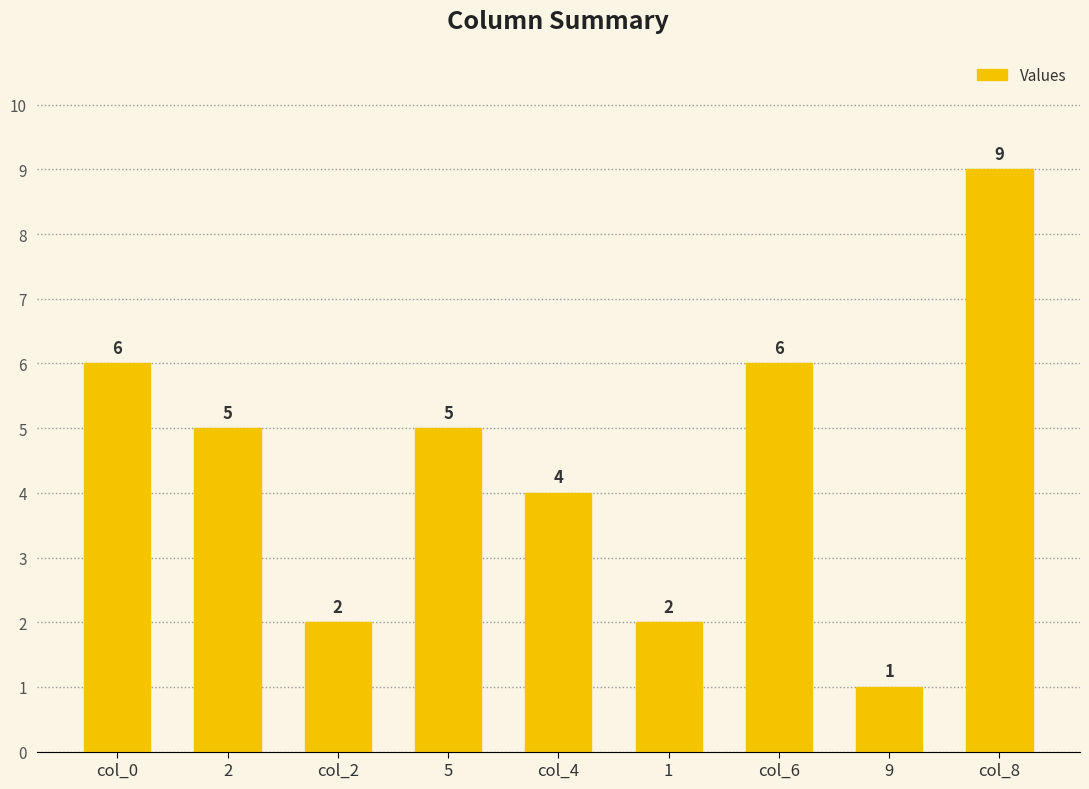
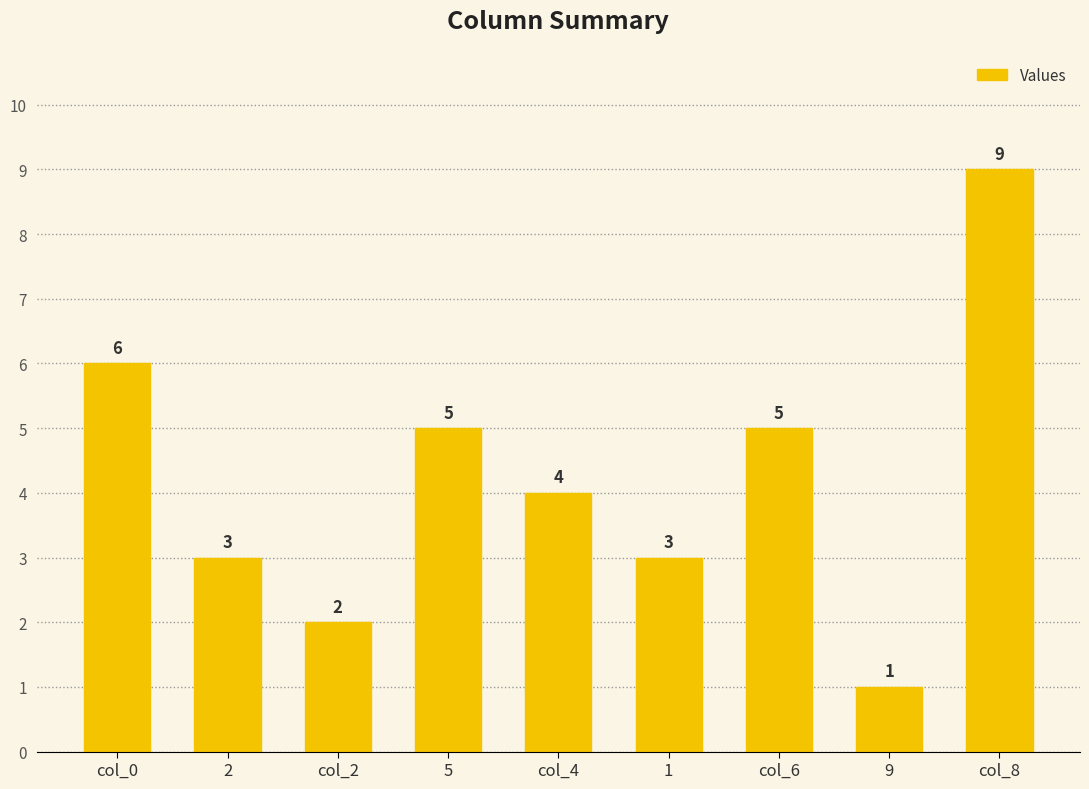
2: 5 -> 3
1: 2 -> 3
col_6: 6 -> 5
